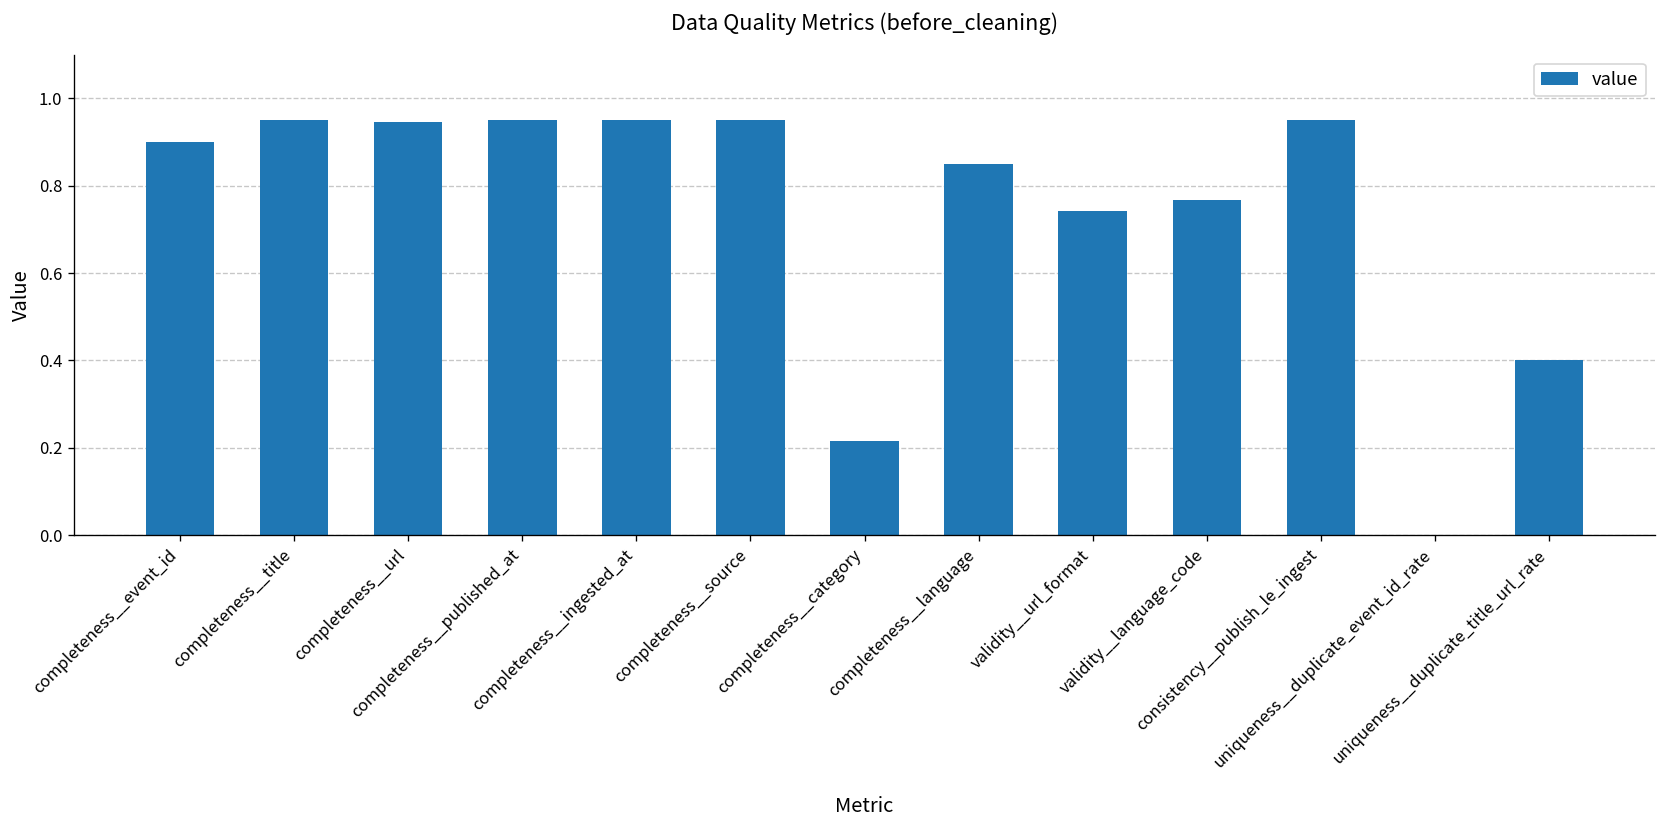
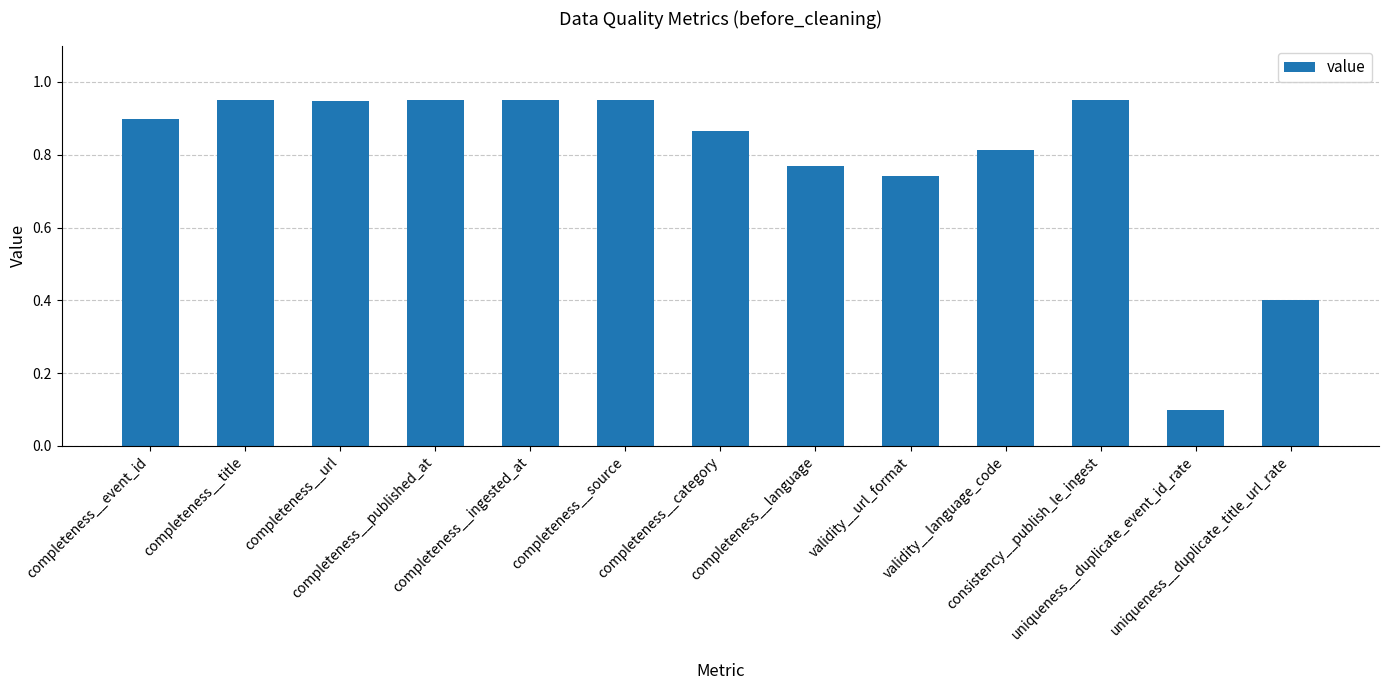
completeness__category: 0.22 -> 0.87
completeness__language: 0.85 -> 0.77
validity__language_code: 0.77 -> 0.81
uniqueness__duplicate_event_id_rate: 0.0 -> 0.1
